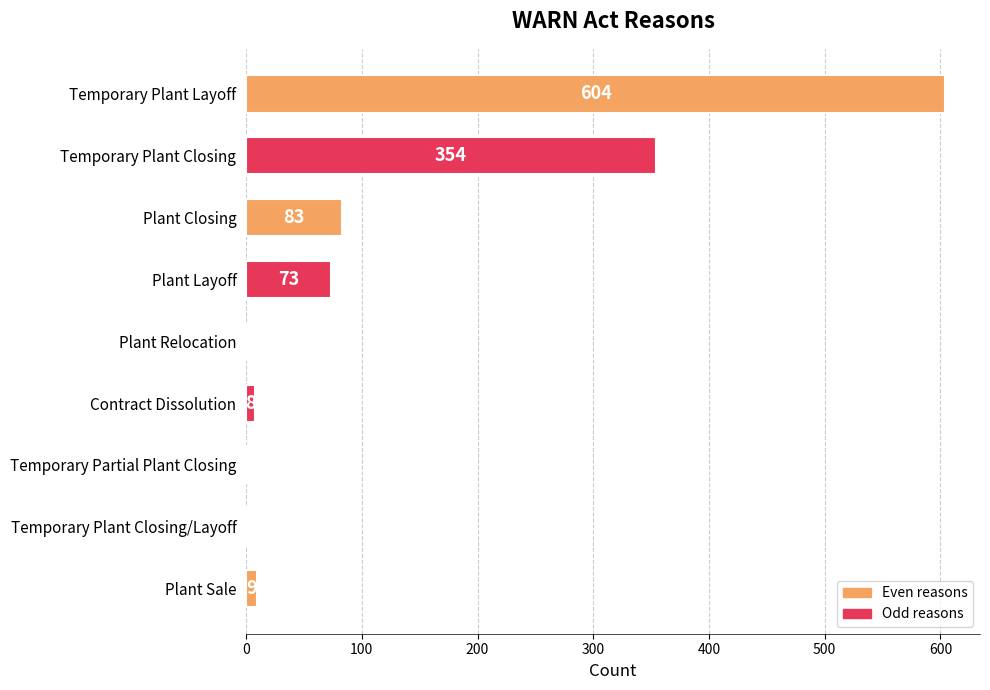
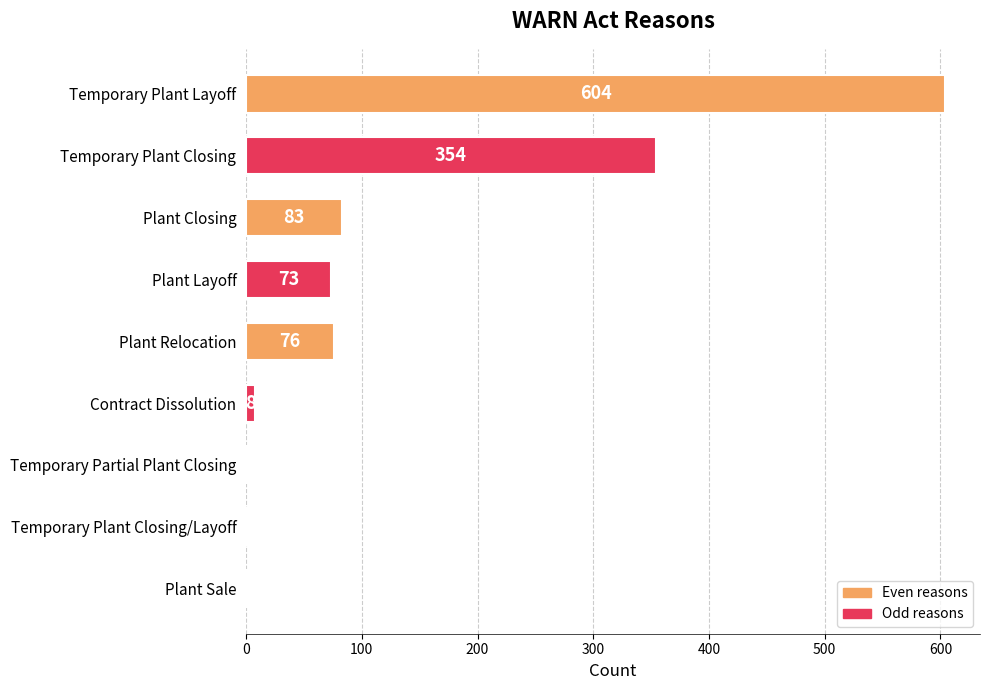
Plant Relocation: 1 -> 76
Plant Sale: 9 -> 1
